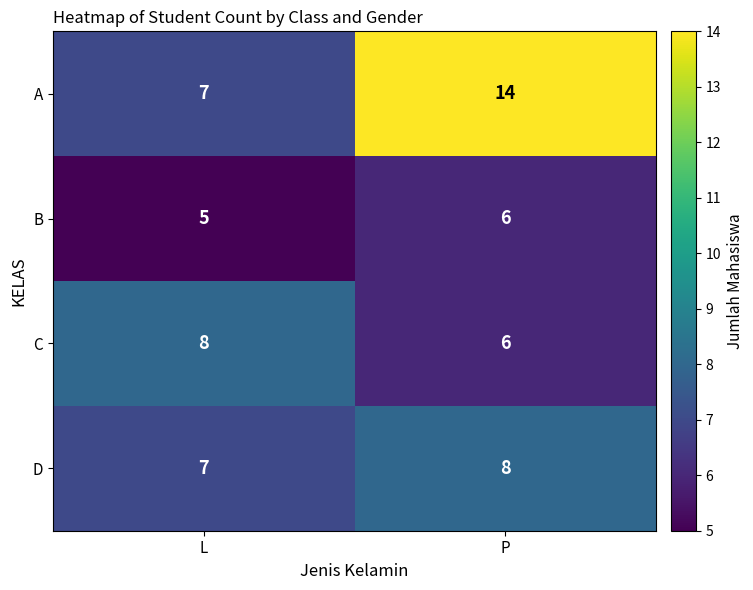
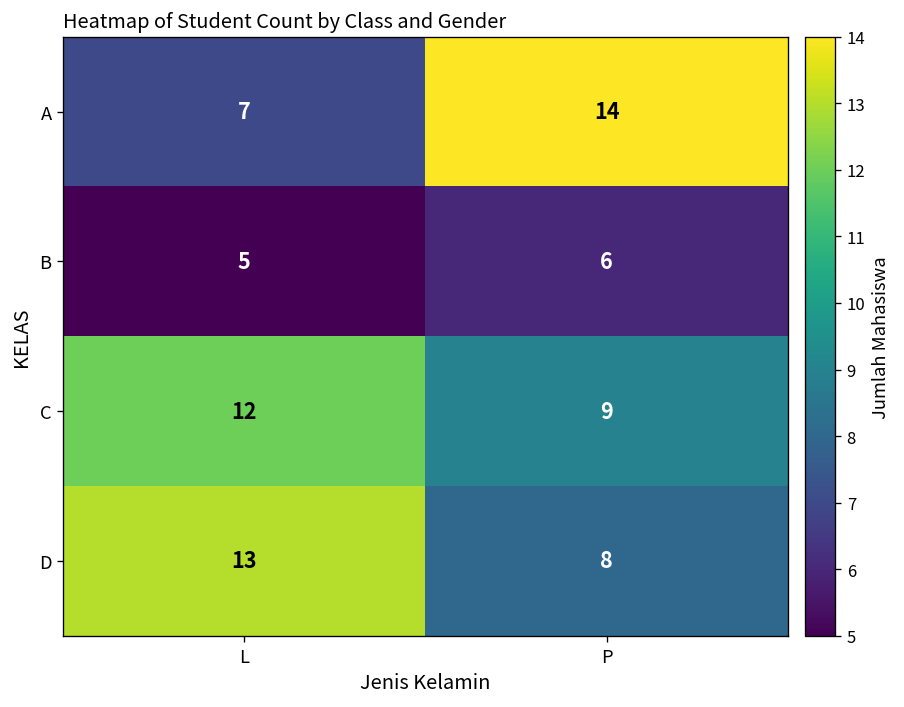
C, L: 8 -> 12
C, P: 6 -> 9
D, L: 7 -> 13
